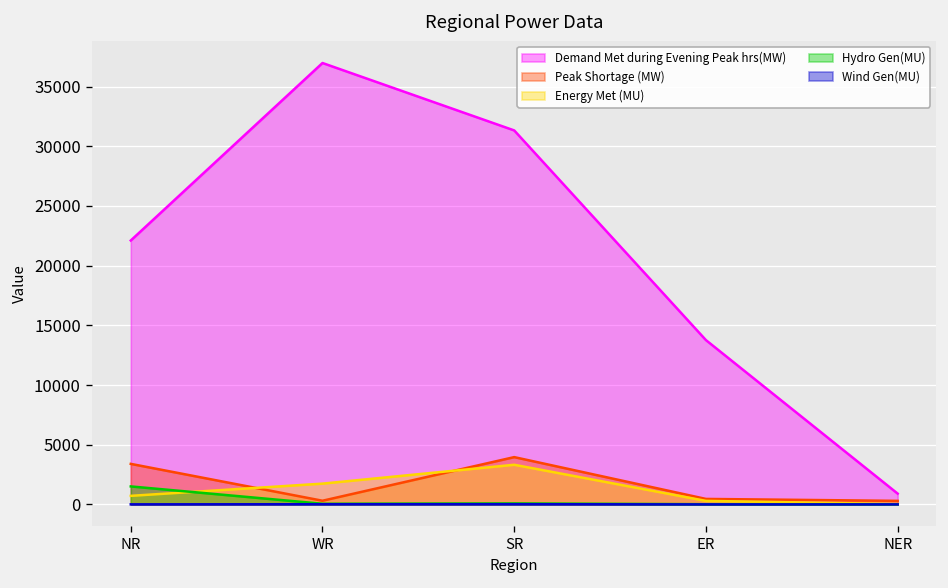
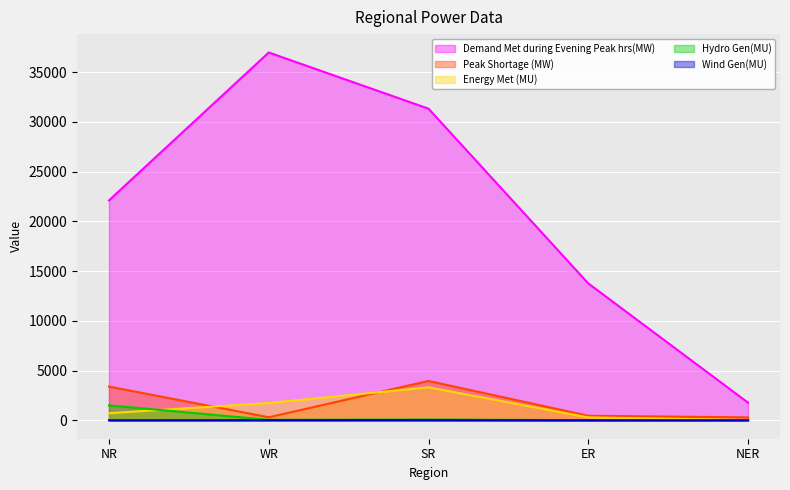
Demand Met during Evening Peak hrs(MW), NER: 1000 -> 2000
